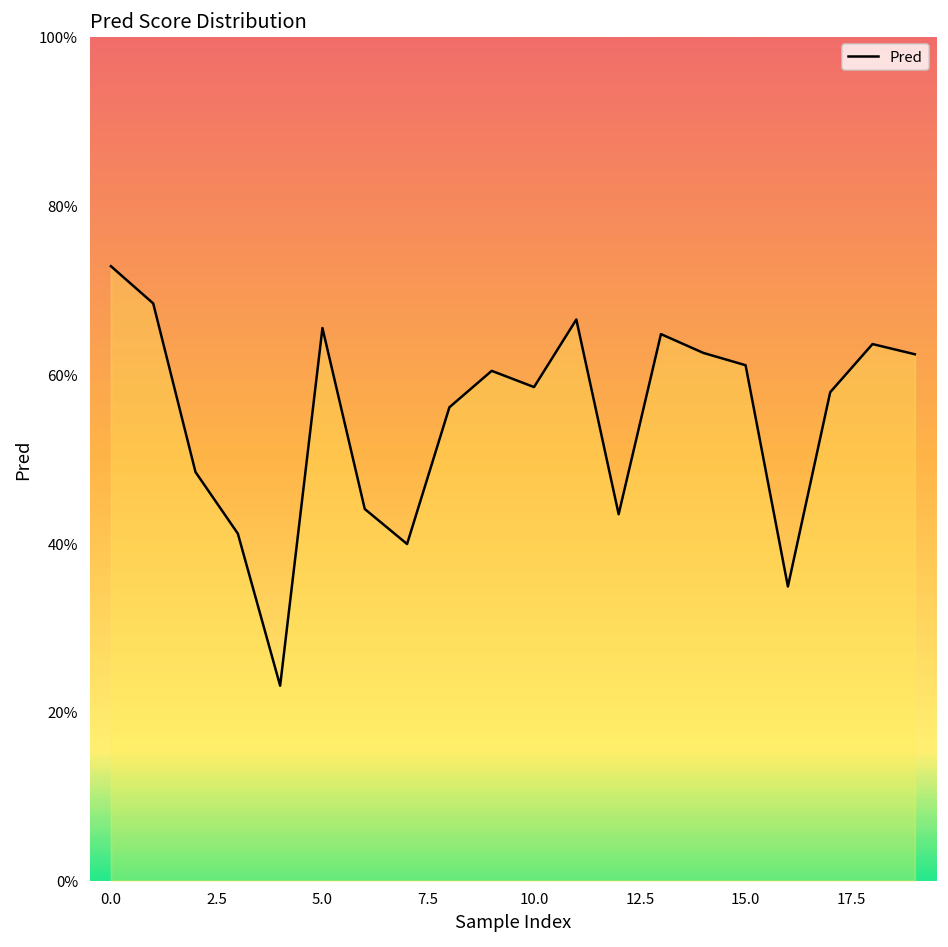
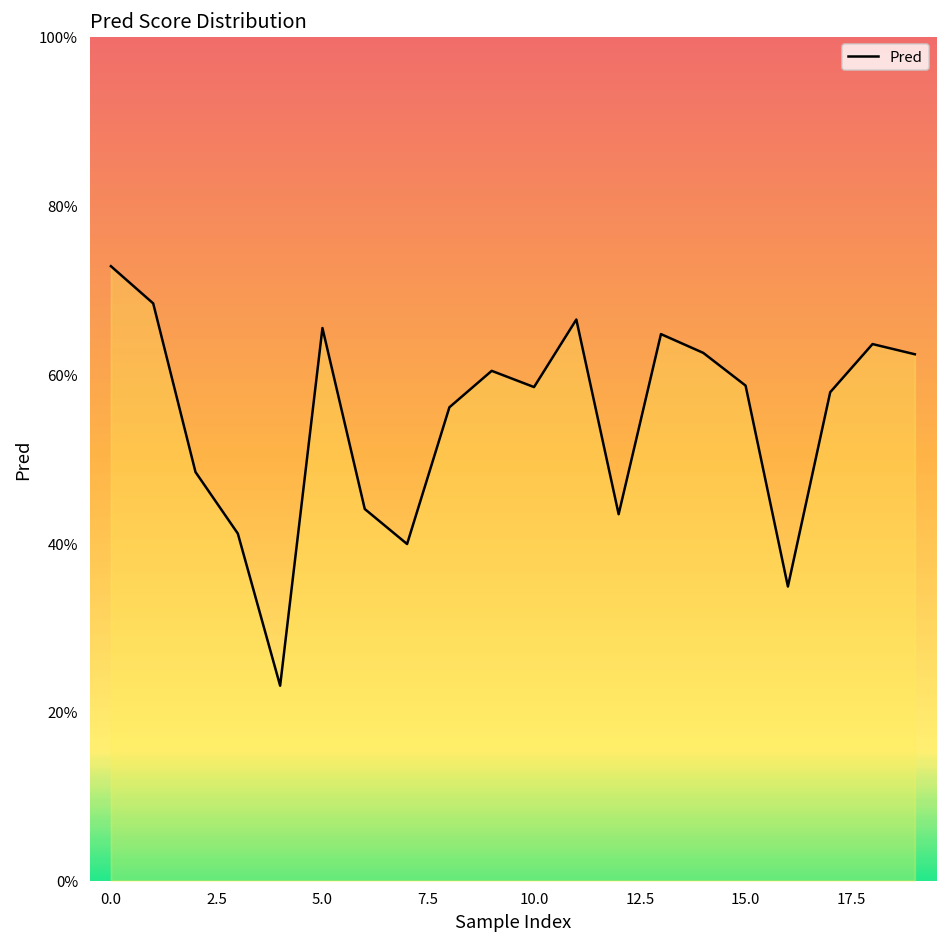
15.0: 61% -> 59%
